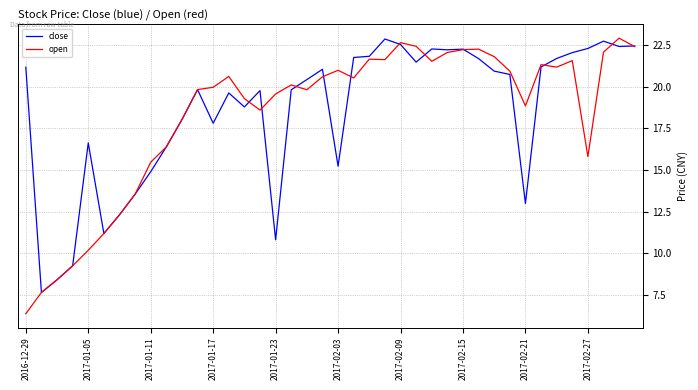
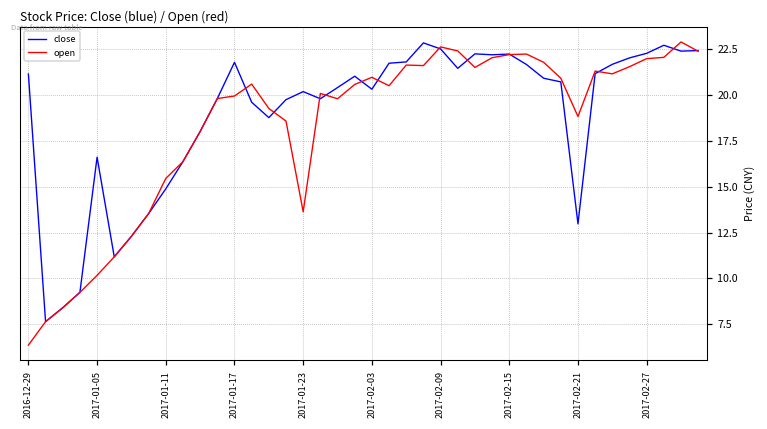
close, 2017-01-17: 17.8 -> 21.8
close, 2017-01-23: 10.8 -> 20.2
open, 2017-01-23: 19.6 -> 13.6
close, 2017-02-03: 15.2 -> 20.3
open, 2017-02-27: 15.8 -> 22.0
